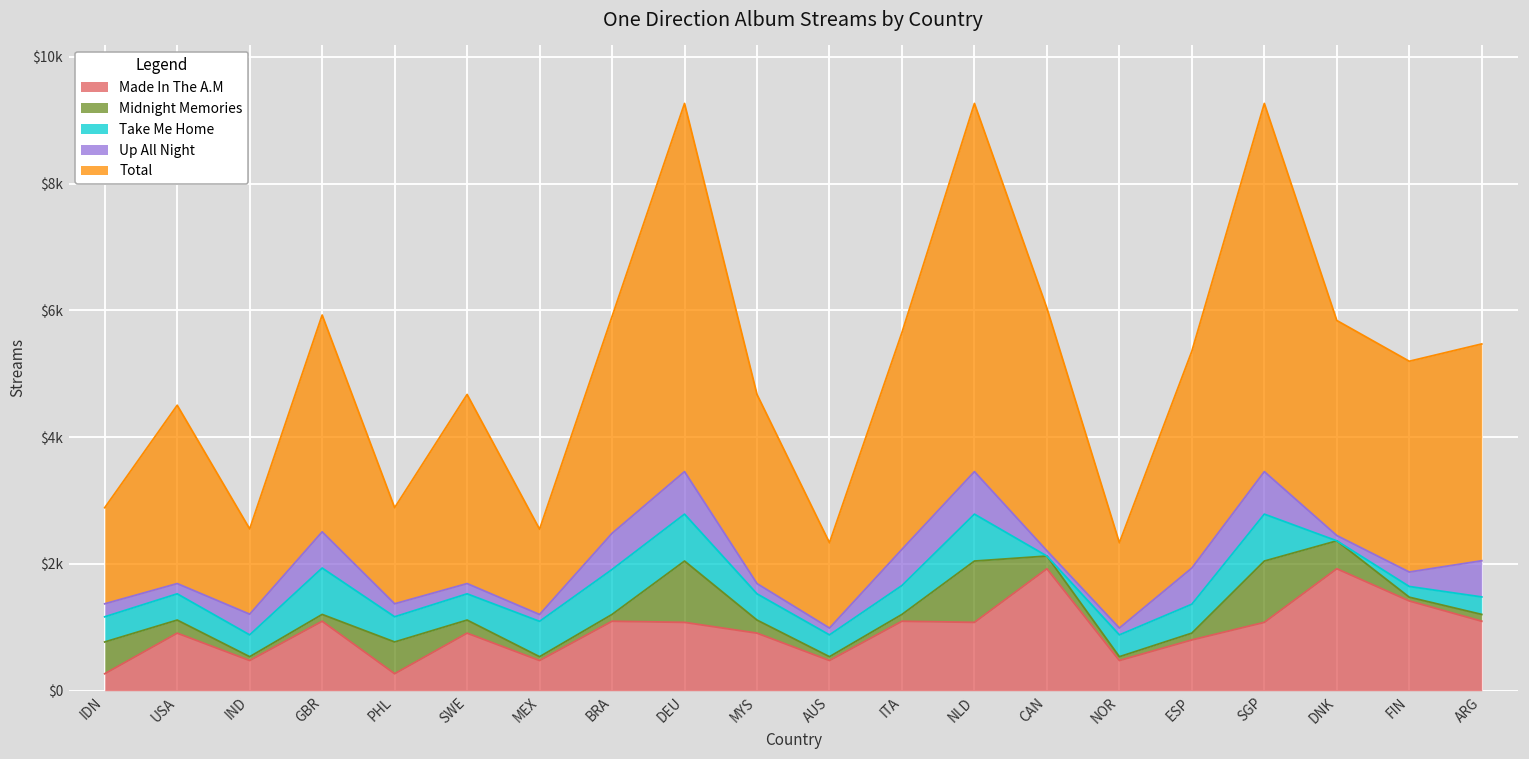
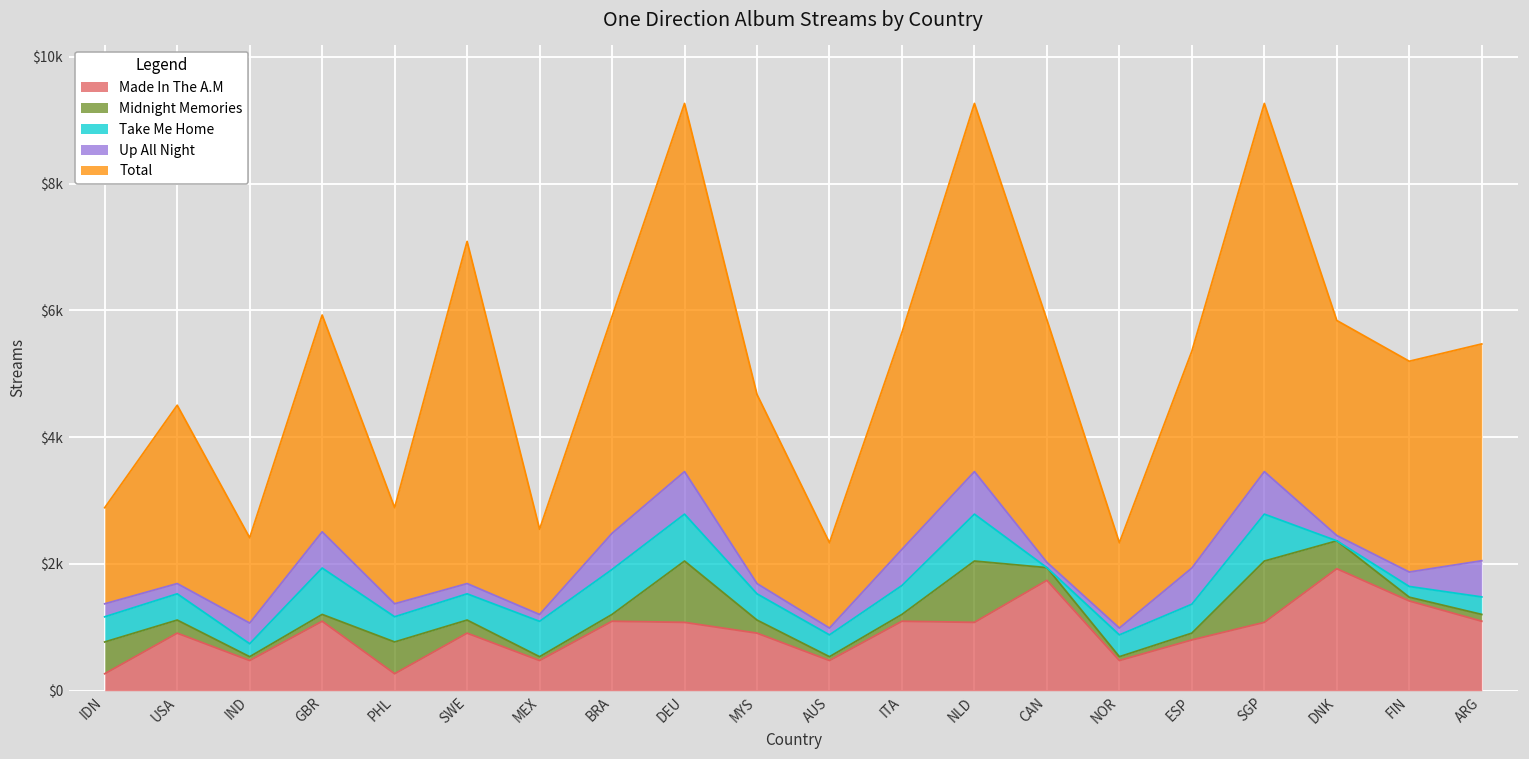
Take Me Home, IND: $300 -> $200
Total, SWE: $3000 -> $5400
Made In The A.M, CAN: $1900 -> $1700
